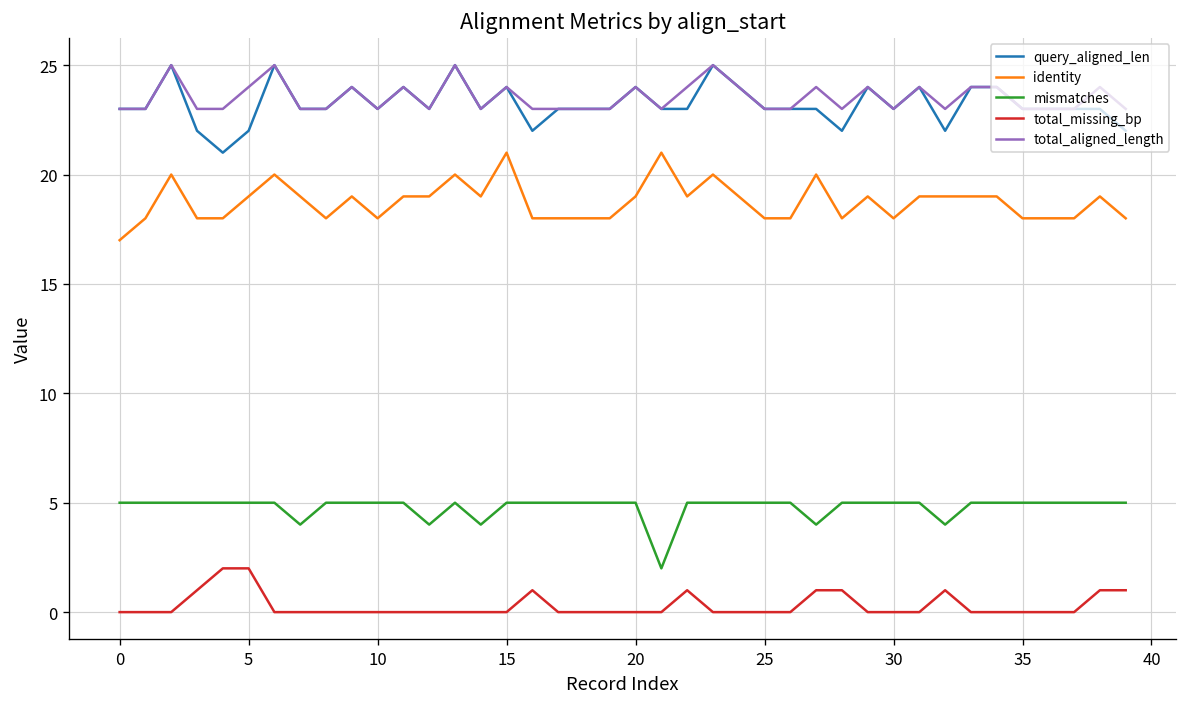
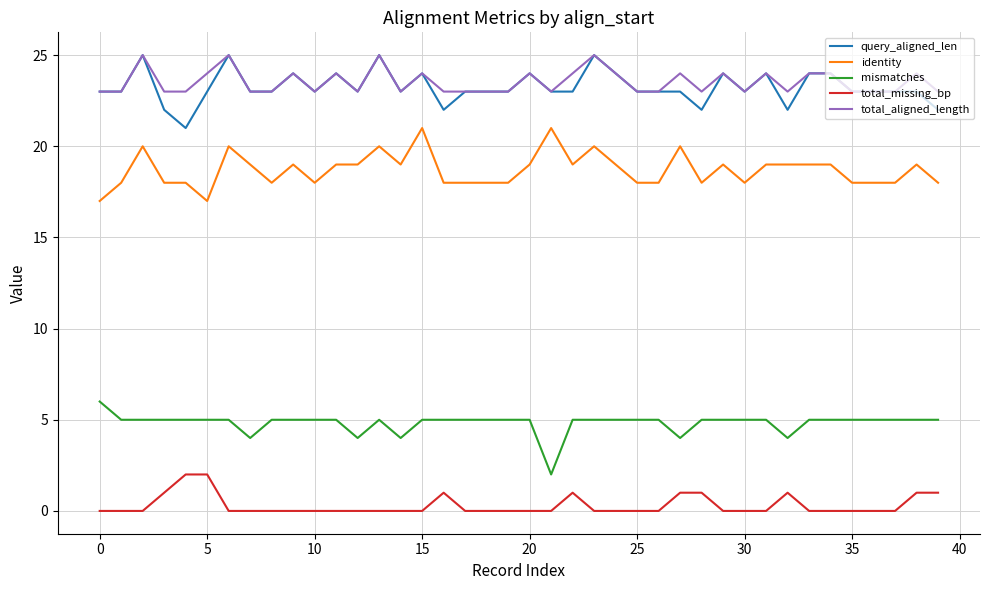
mismatches, 0: 5 -> 6
query_aligned_len, 5: 22 -> 23
identity, 5: 19 -> 17
